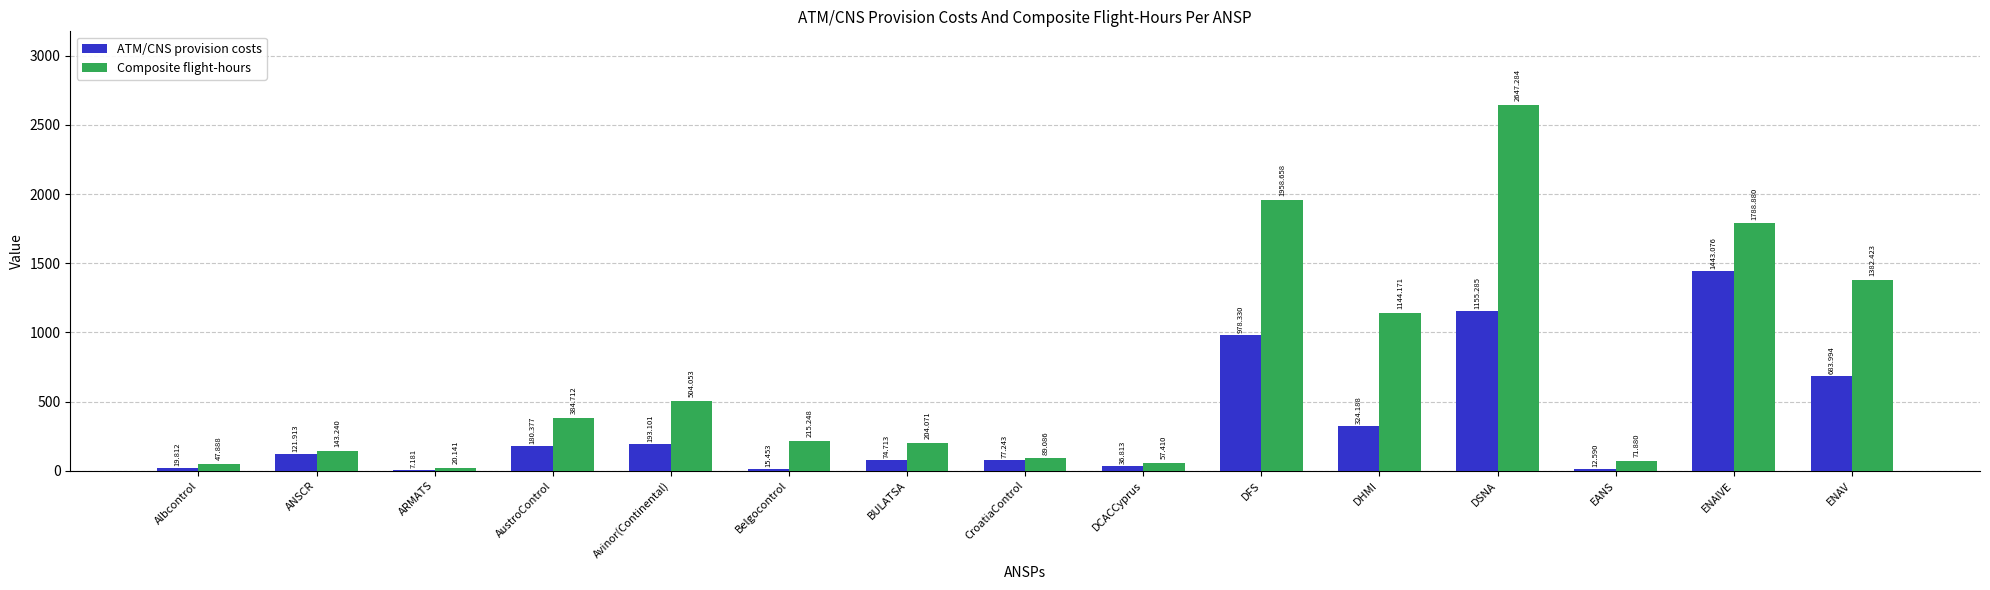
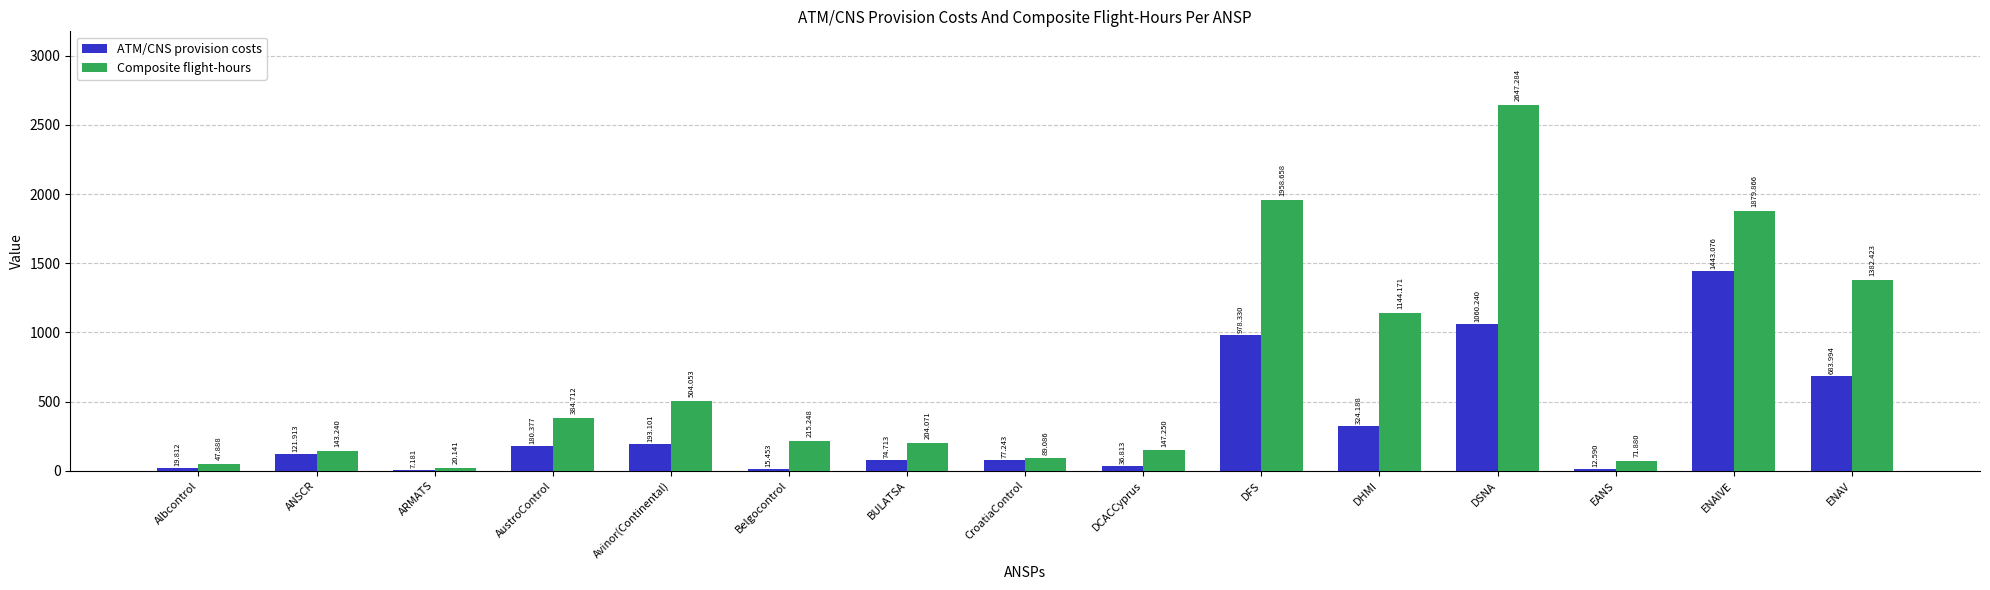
Composite flight-hours, DCACCyprus: 57.410 -> 147.250
ATM/CNS provision costs, DSNA: 1155.285 -> 1060.240
Composite flight-hours, ENAIVE: 1788.880 -> 1879.866
